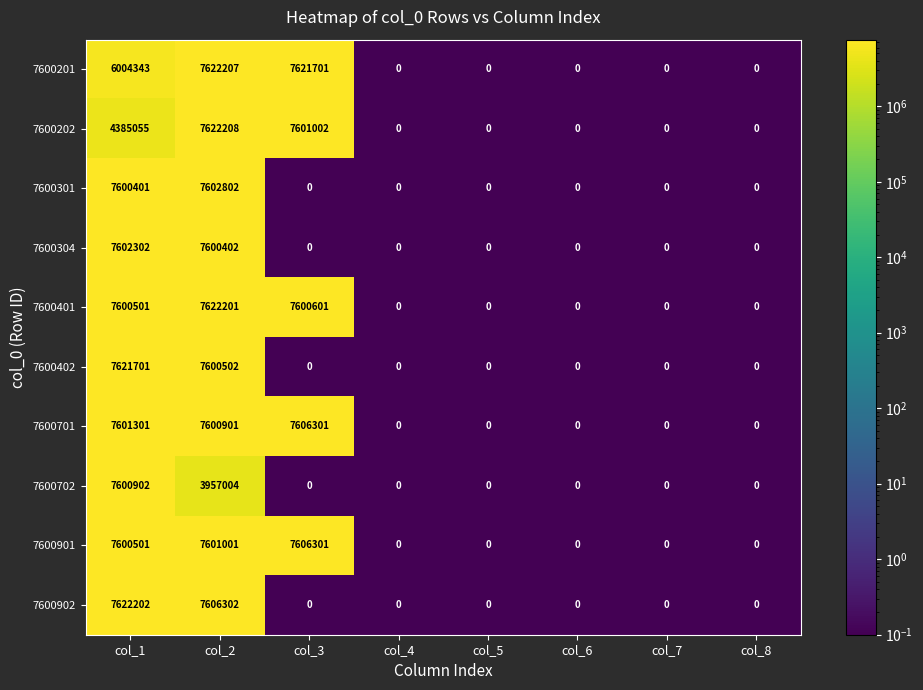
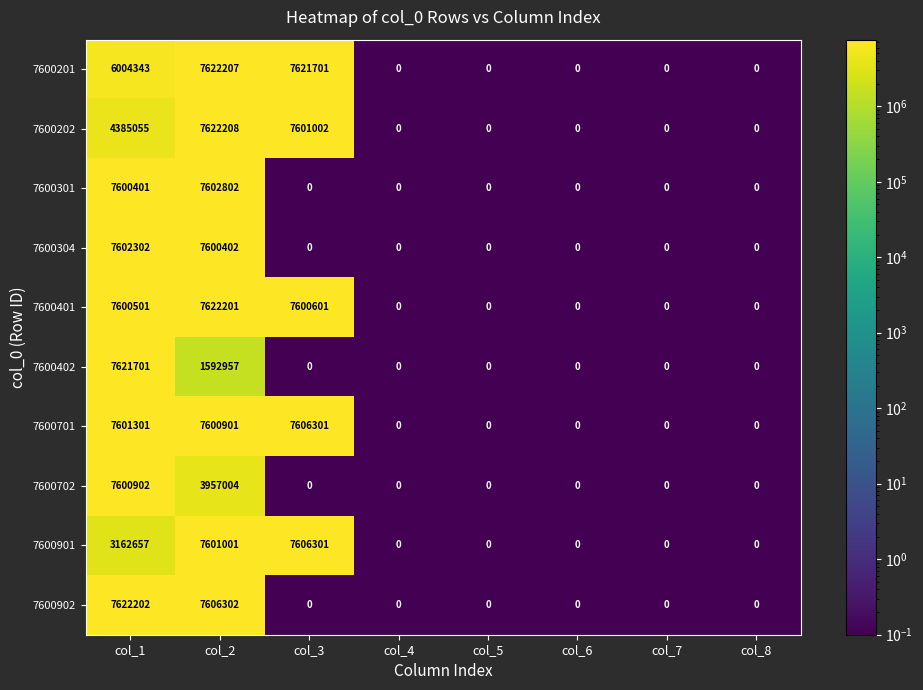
7600402, col_2: 7600502 -> 1592957
7600901, col_1: 7600501 -> 3162657
